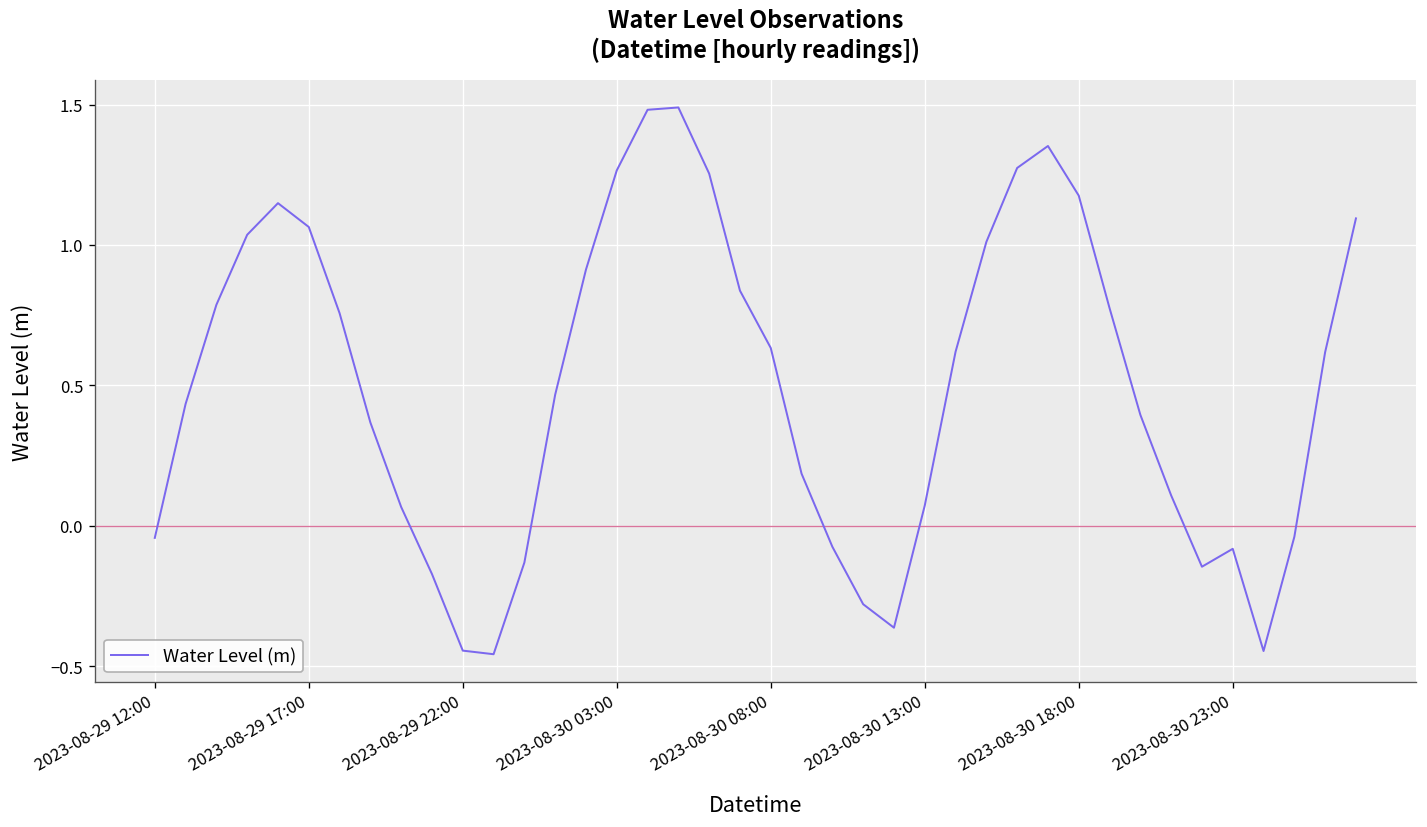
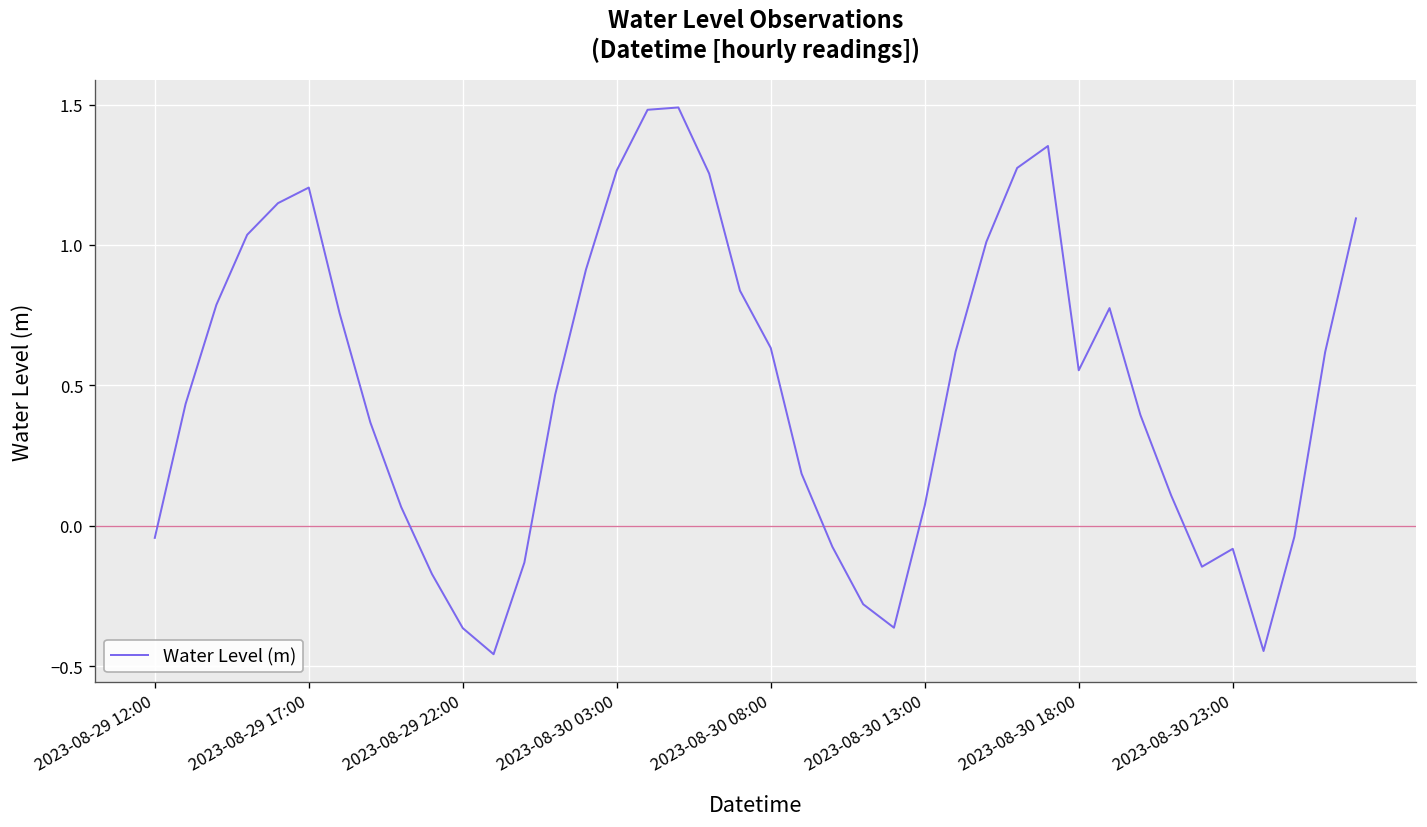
2023-08-29 17:00: 1.06 -> 1.20
2023-08-29 22:00: -0.44 -> -0.36
2023-08-30 18:00: 1.18 -> 0.55
